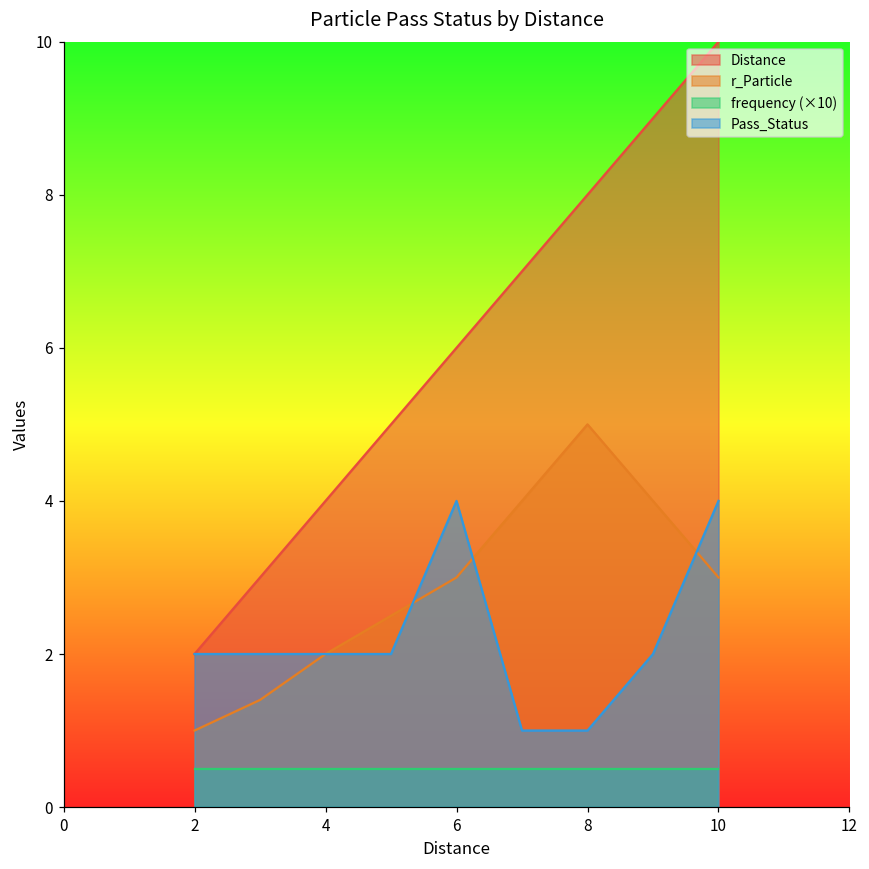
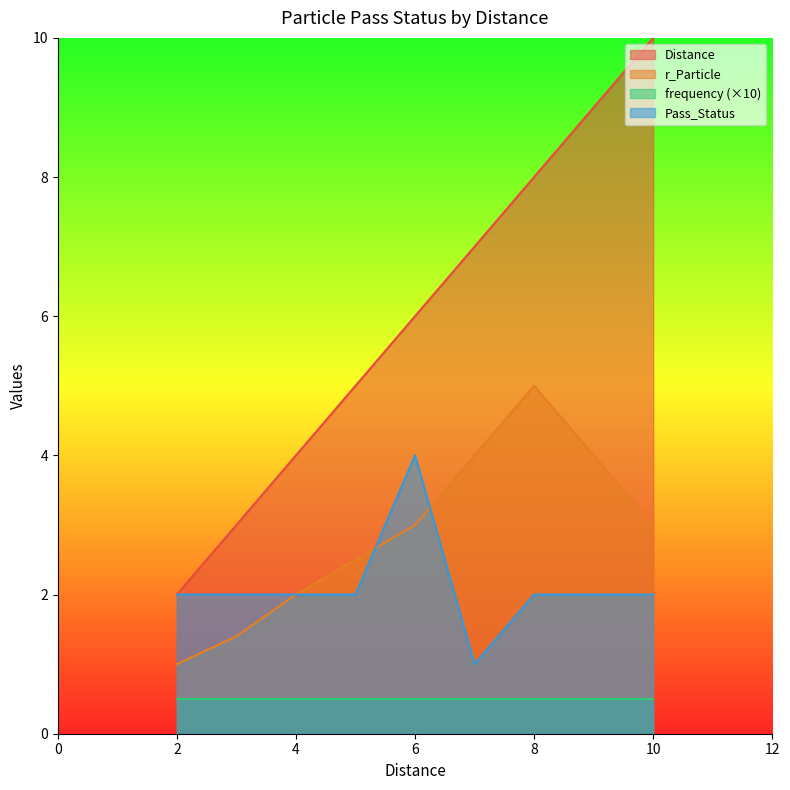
Pass_Status, 8: 1 -> 2
Pass_Status, 10: 4 -> 2
